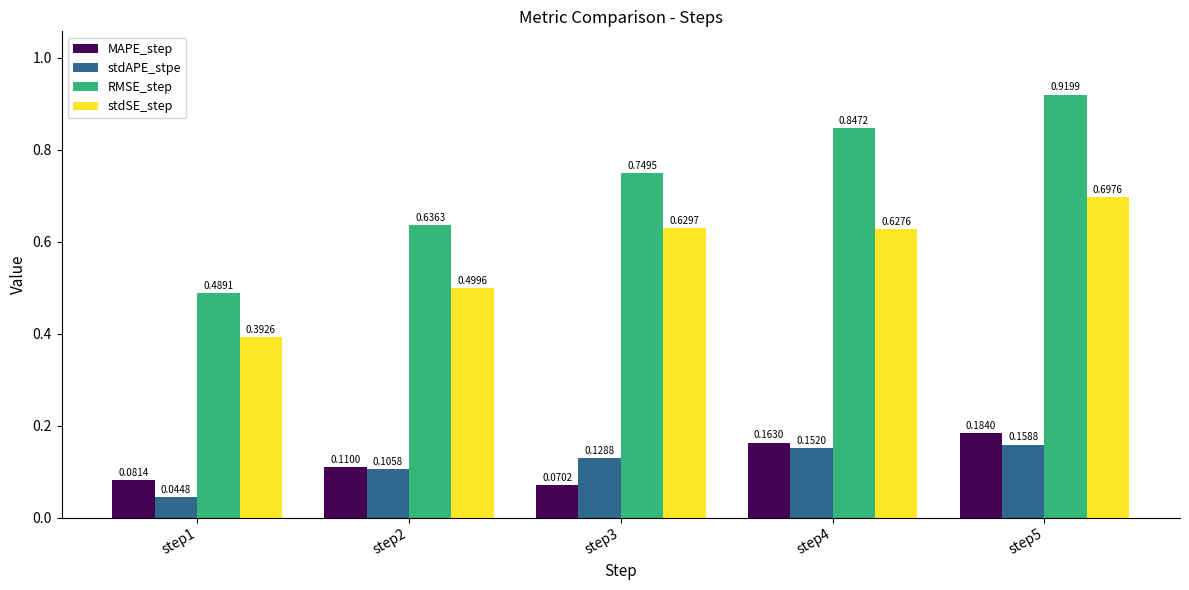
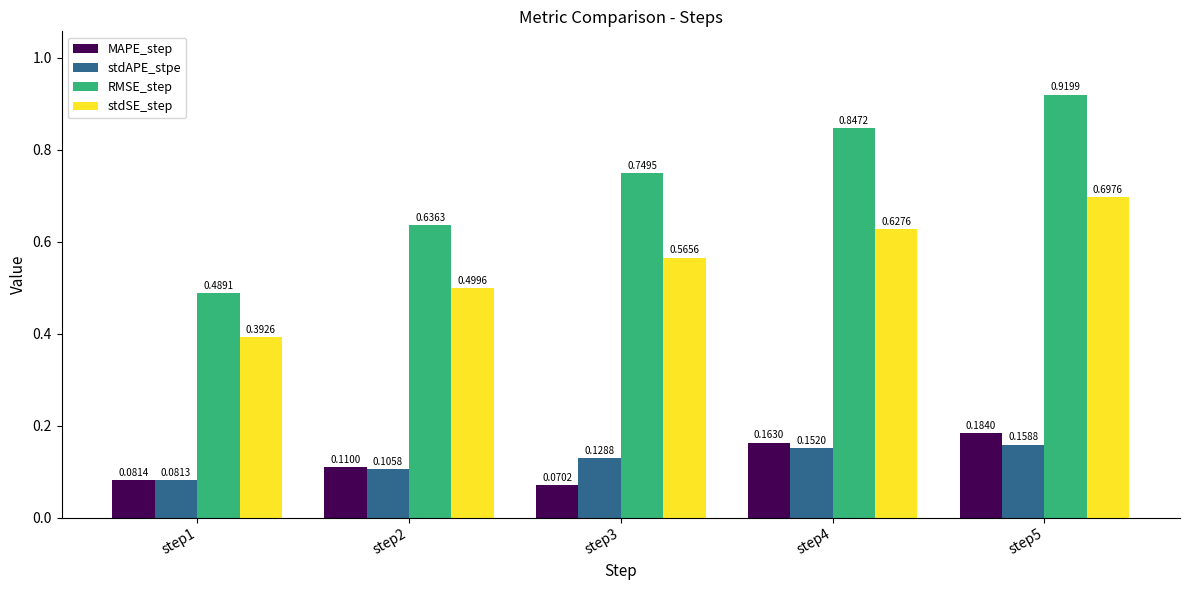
stdAPE_stpe, step1: 0.0448 -> 0.0813
stdSE_step, step3: 0.6297 -> 0.5656
